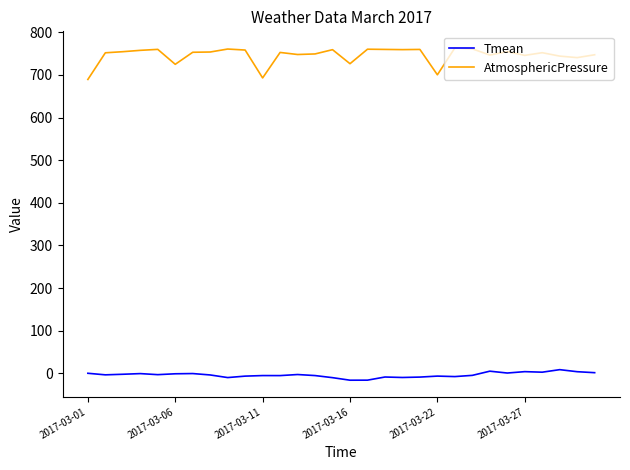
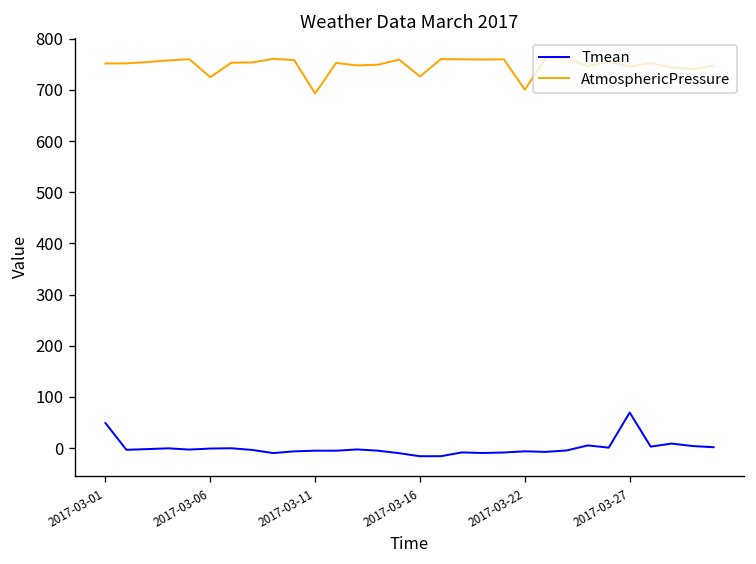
Tmean, 2017-03-01: 0 -> 50
AtmosphericPressure, 2017-03-01: 690 -> 750
Tmean, 2017-03-27: 0 -> 70
